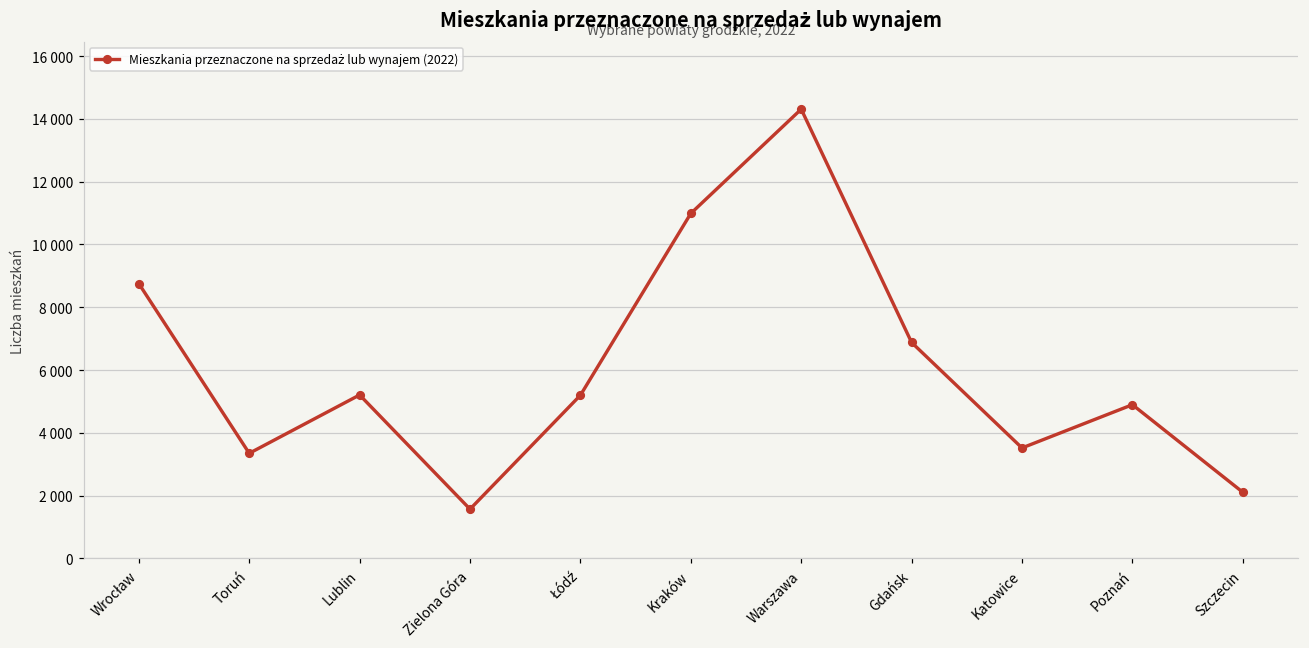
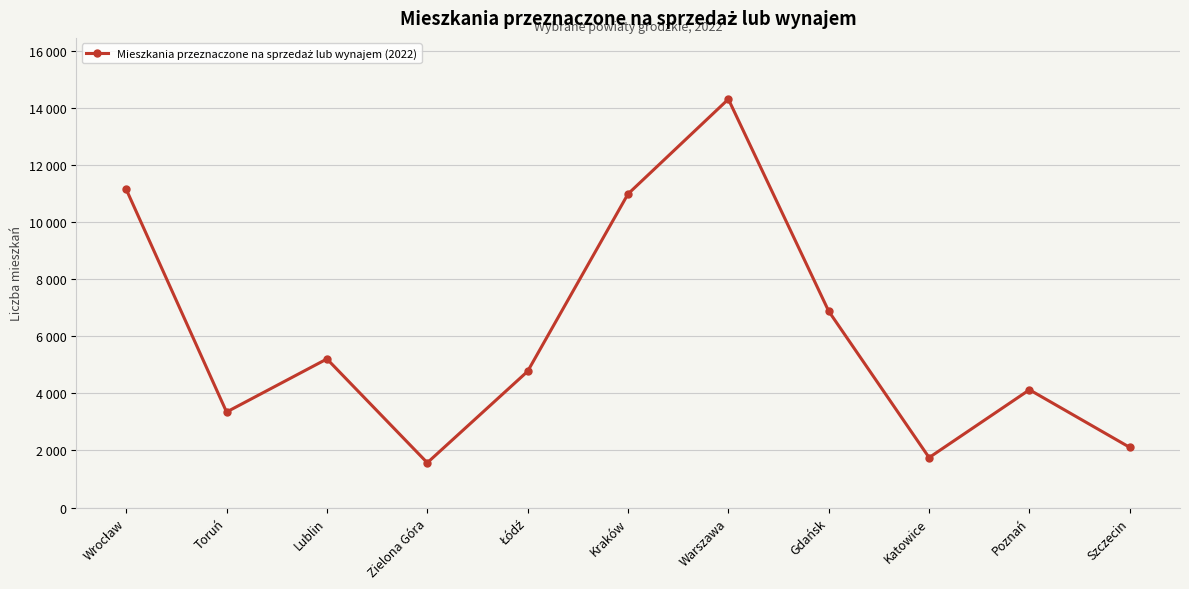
Wrocław: 8800 -> 11200
Łódź: 5200 -> 4800
Katowice: 3500 -> 1800
Poznań: 4900 -> 4100
